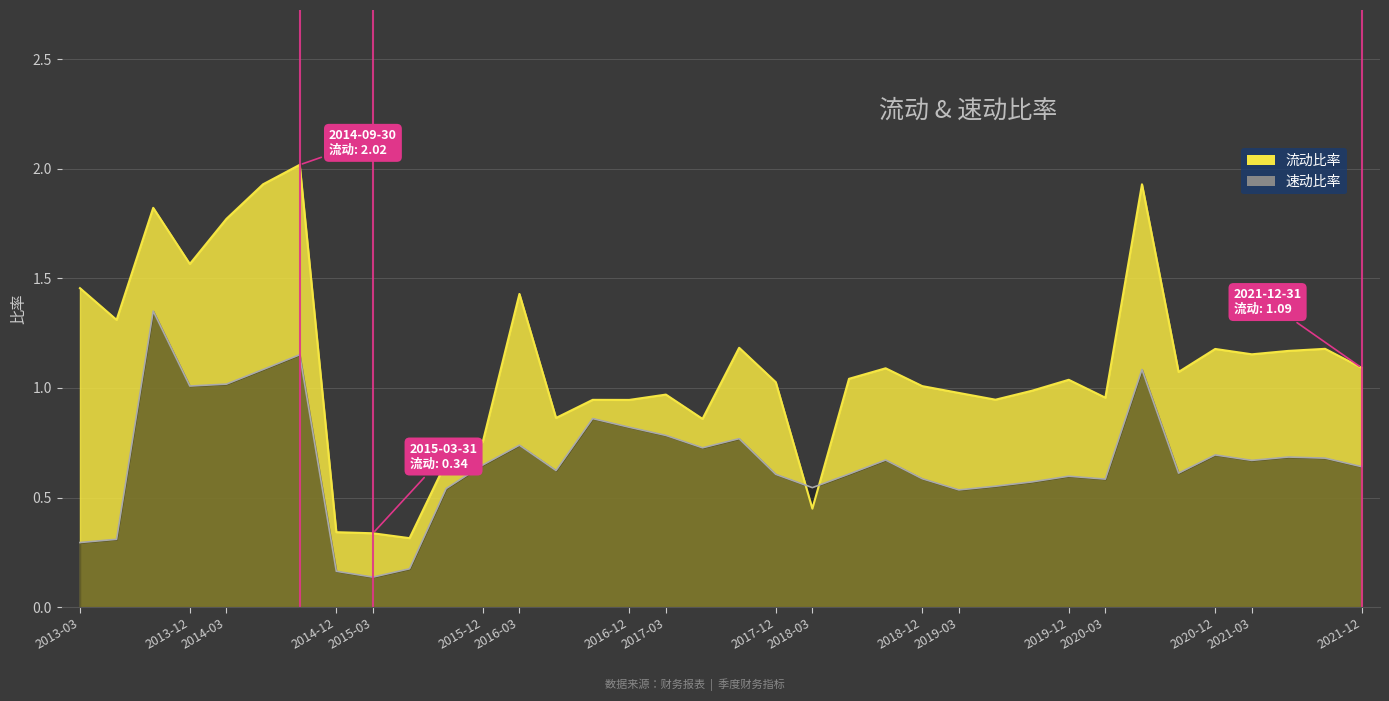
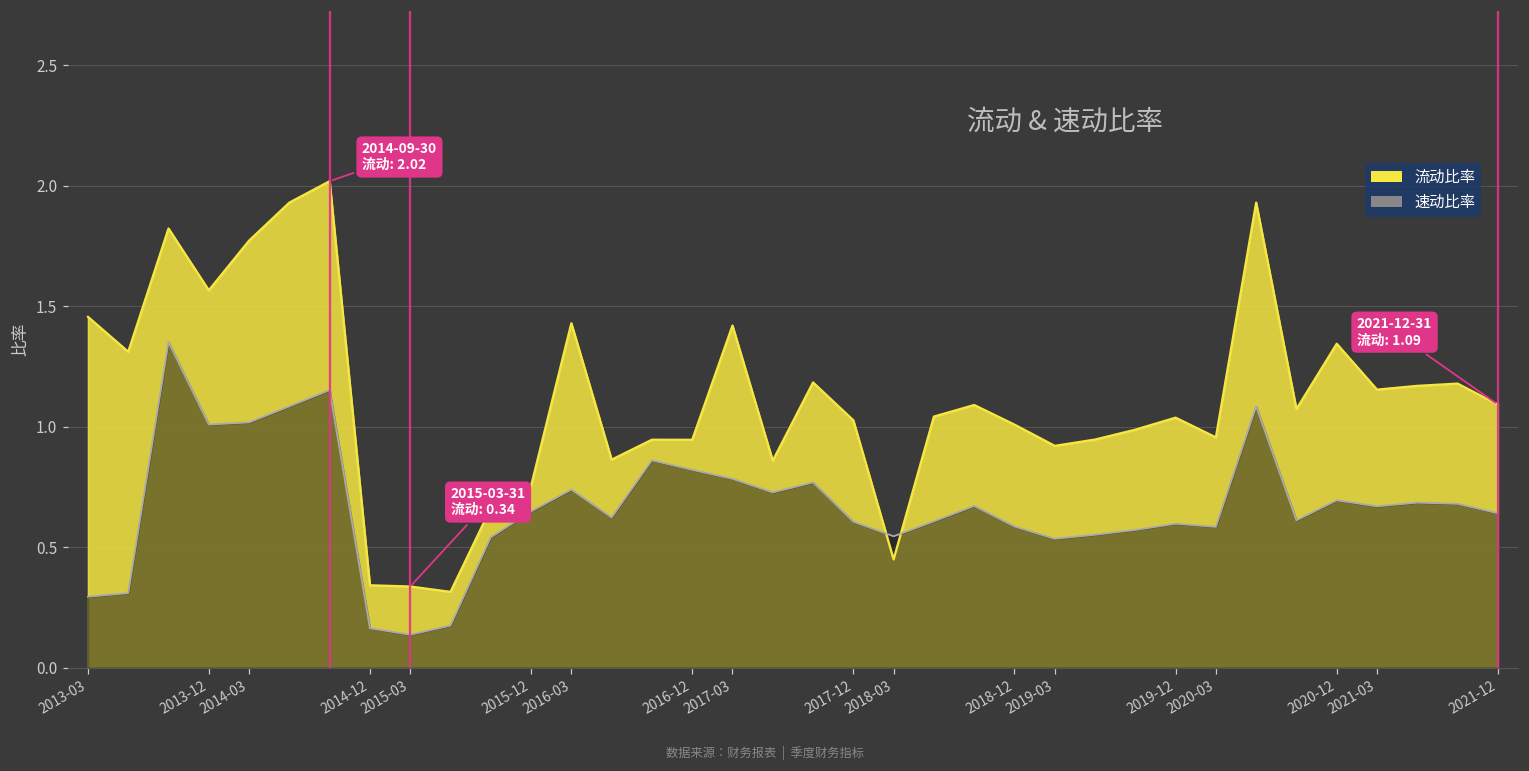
流动比率, 2017-03: 0.97 -> 1.42
流动比率, 2019-03: 0.98 -> 0.92
流动比率, 2020-12: 1.18 -> 1.34
